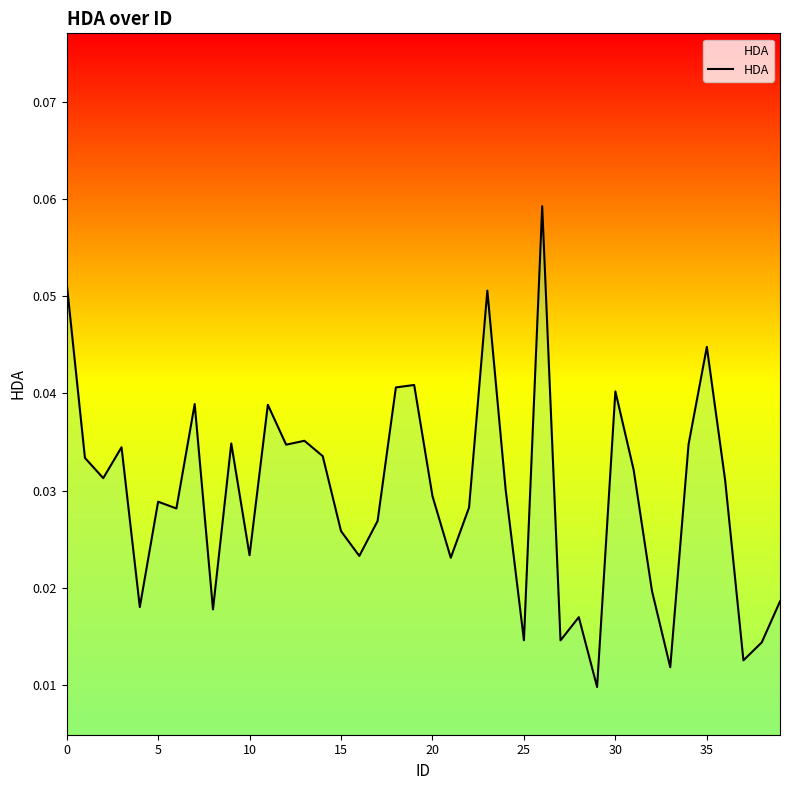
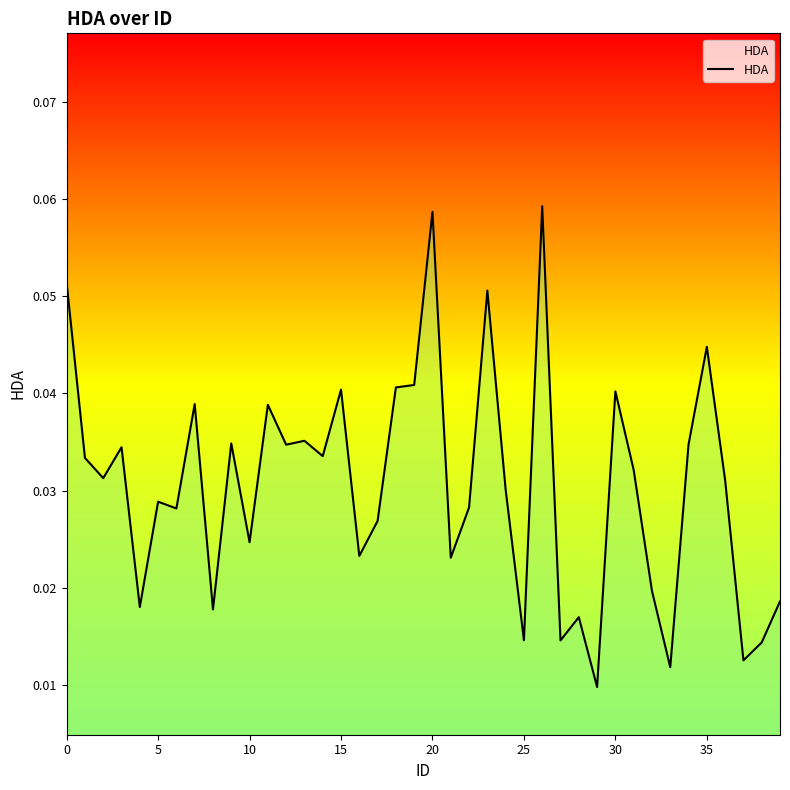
10: 0.023 -> 0.025
15: 0.026 -> 0.040
20: 0.029 -> 0.059
